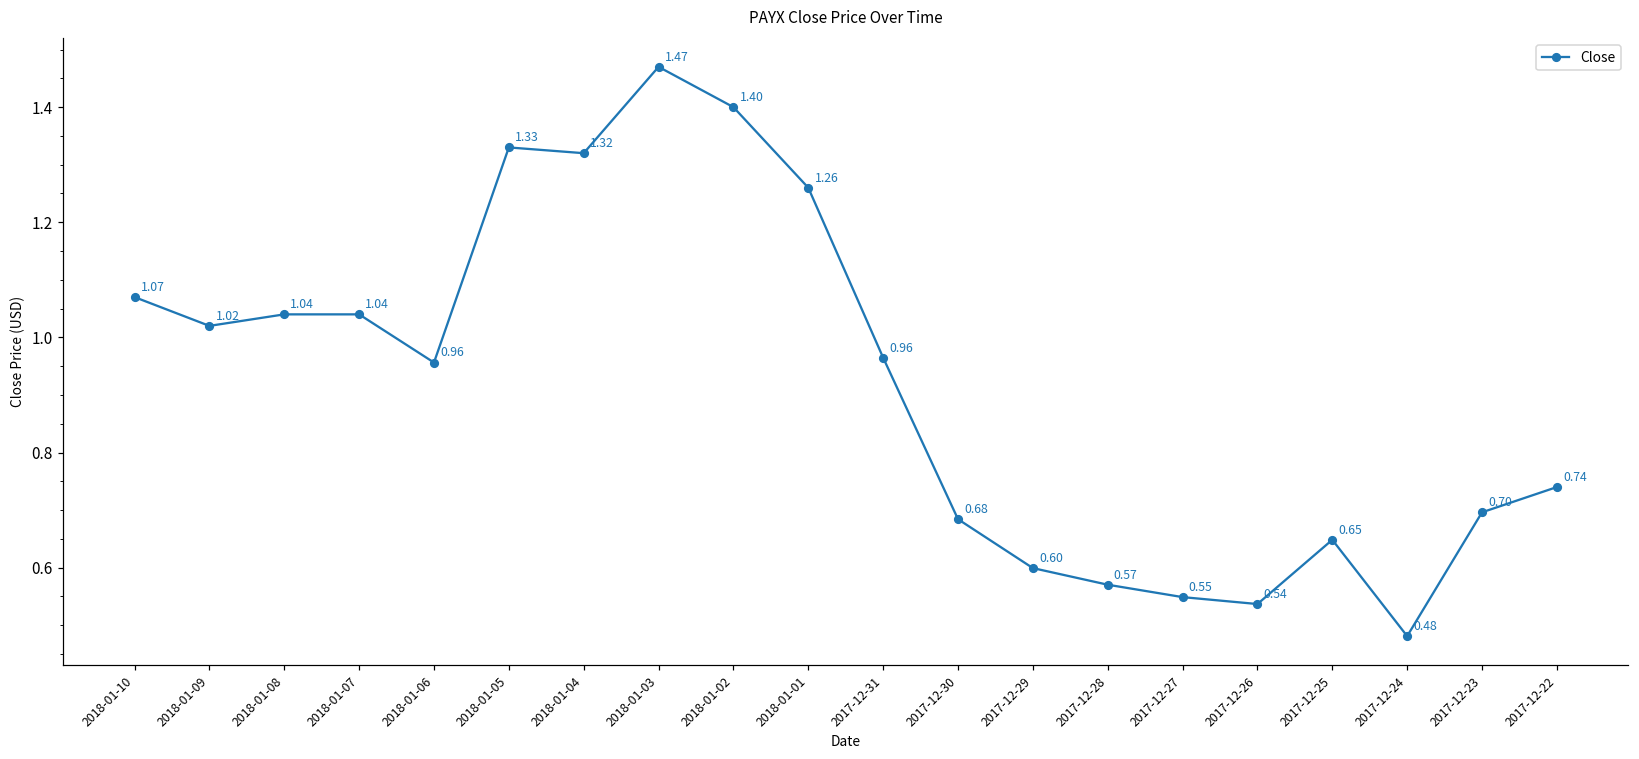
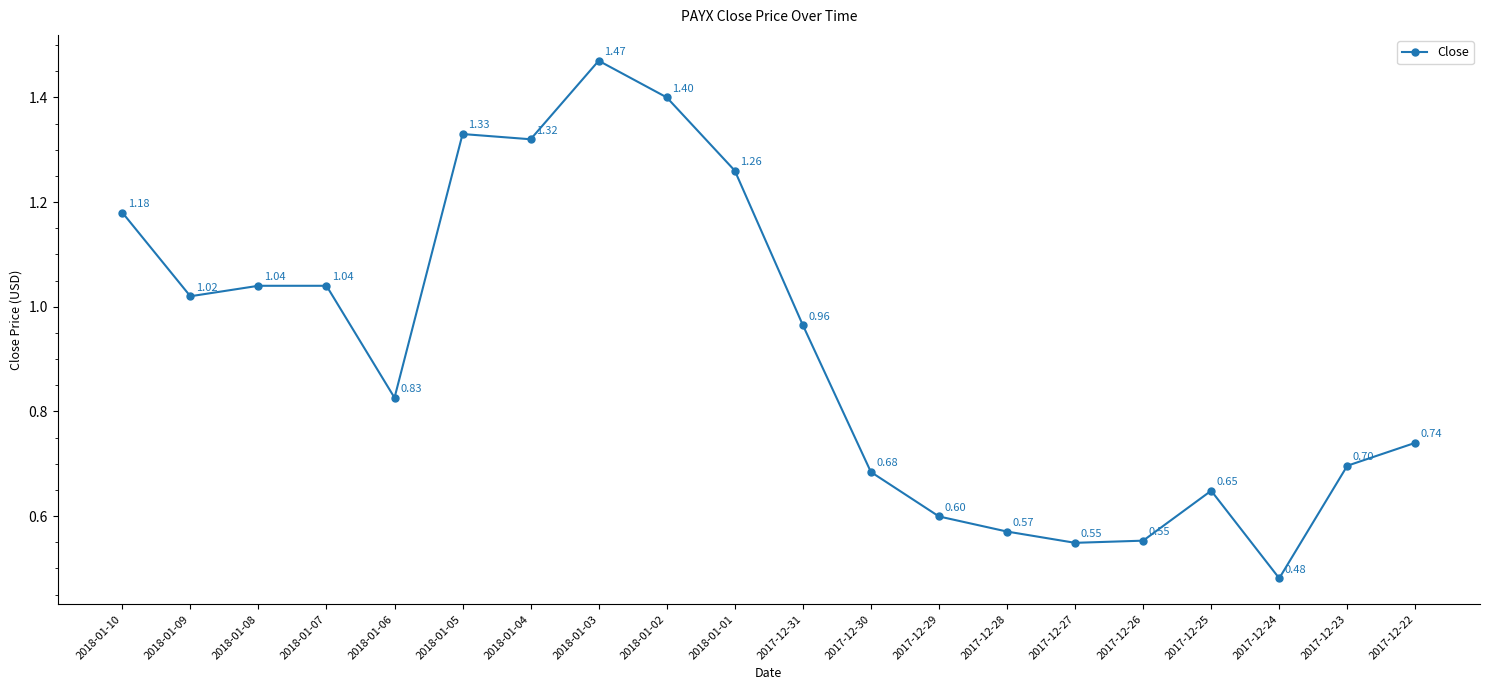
2018-01-10: 1.07 -> 1.18
2018-01-06: 0.96 -> 0.83
2017-12-26: 0.54 -> 0.55
